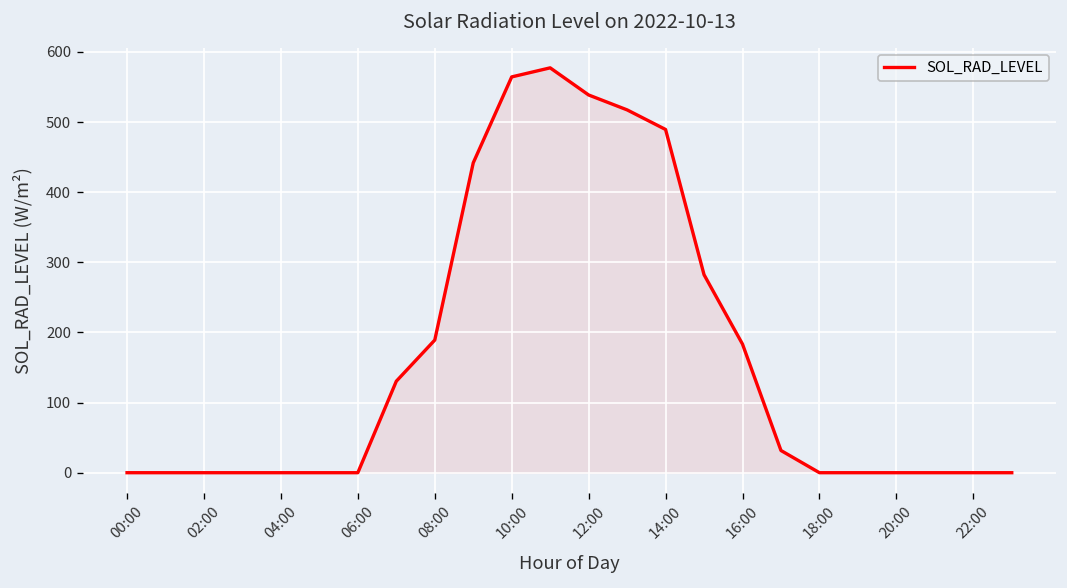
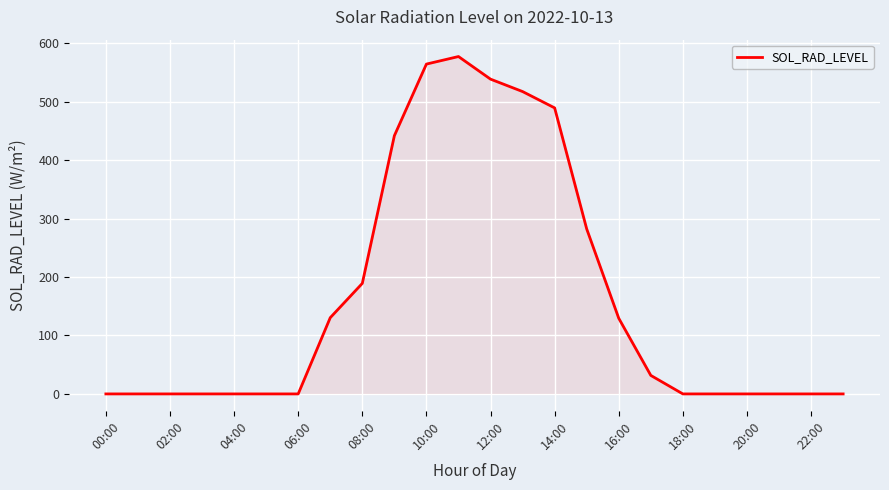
16:00: 180 -> 130
